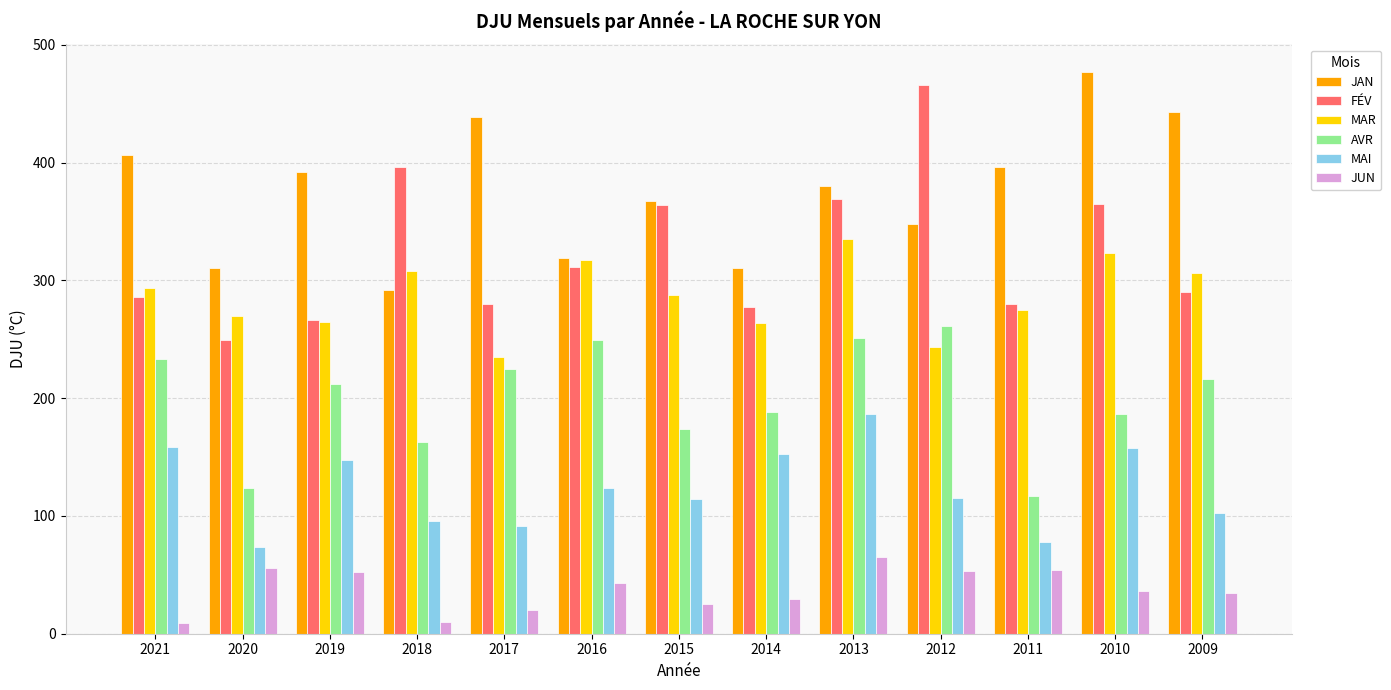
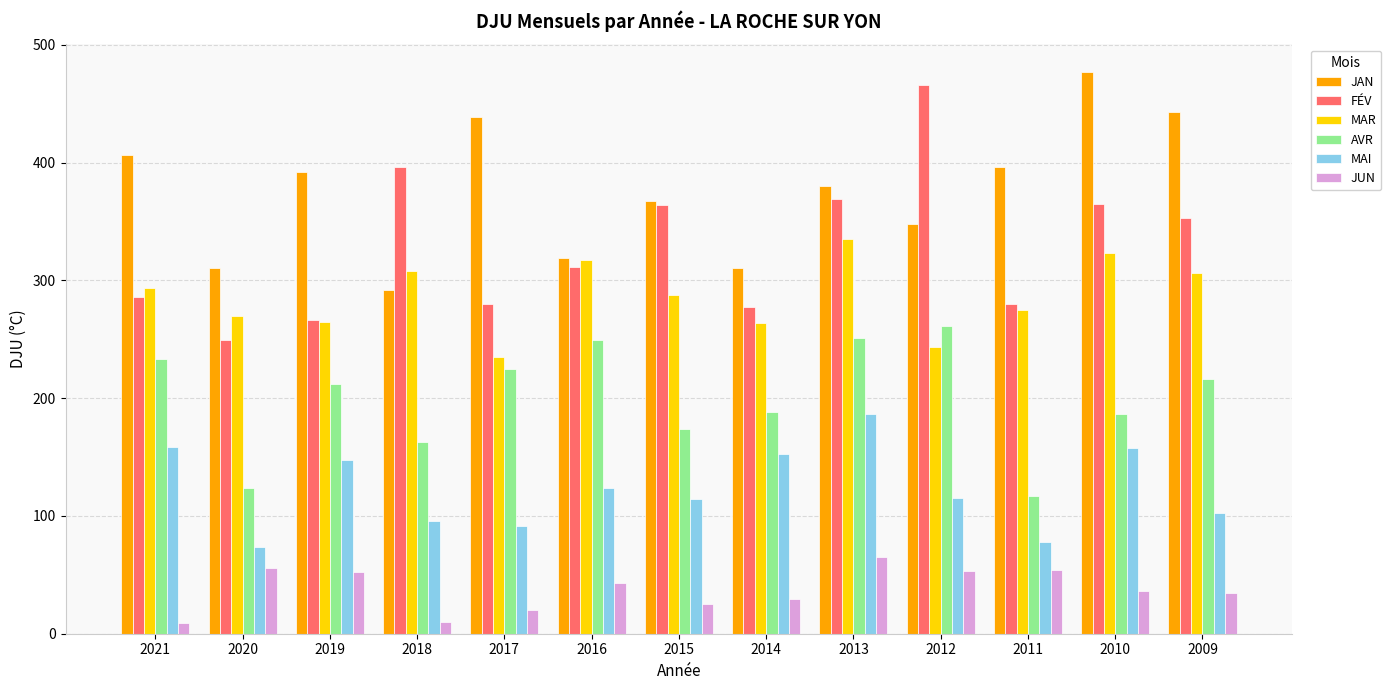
FÉV, 2009: 290 -> 353
